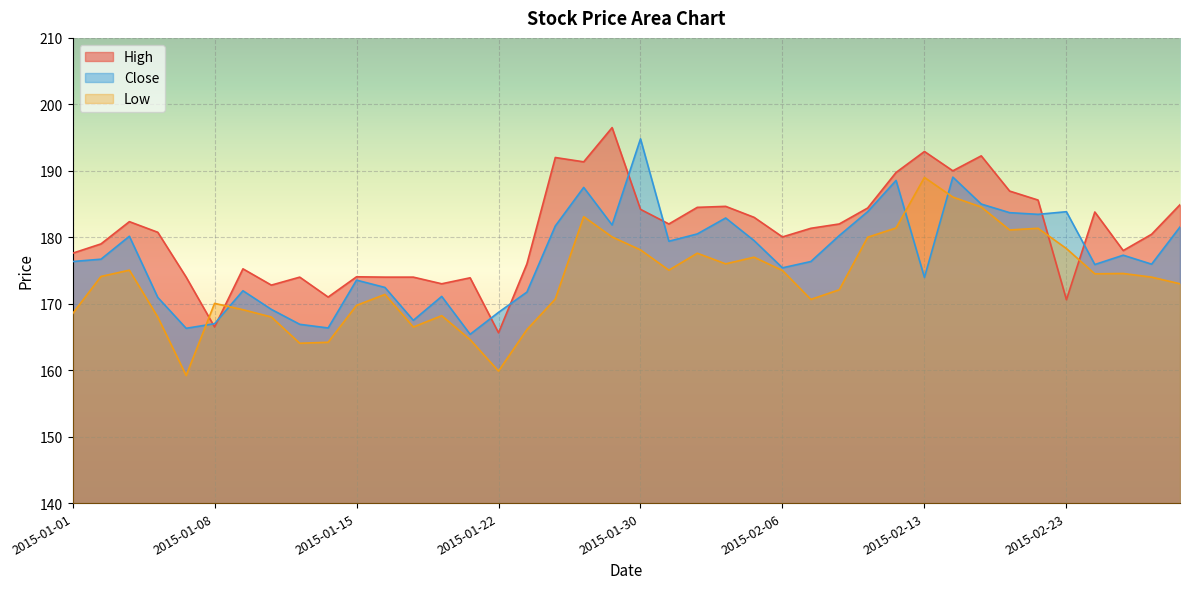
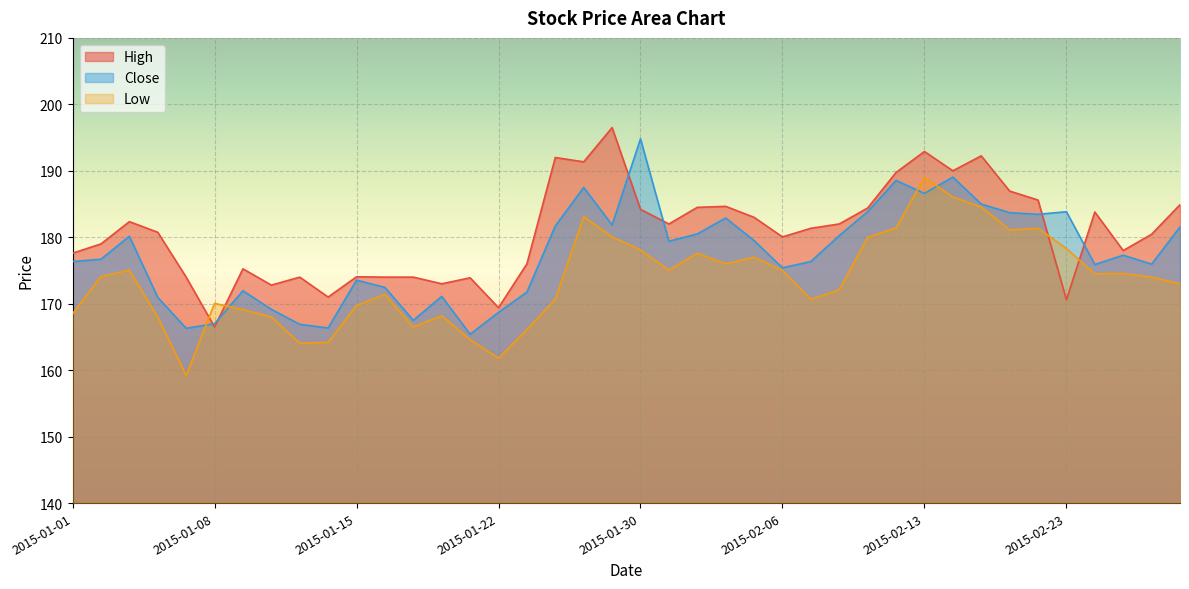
High, 2015-01-22: 166 -> 169
Low, 2015-01-22: 160 -> 162
Close, 2015-02-13: 174 -> 187
